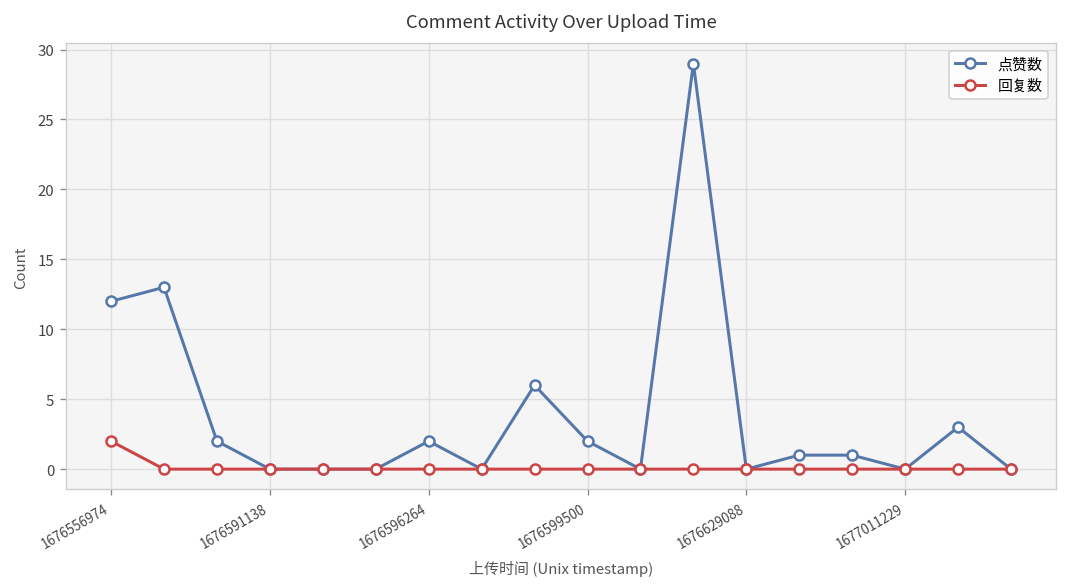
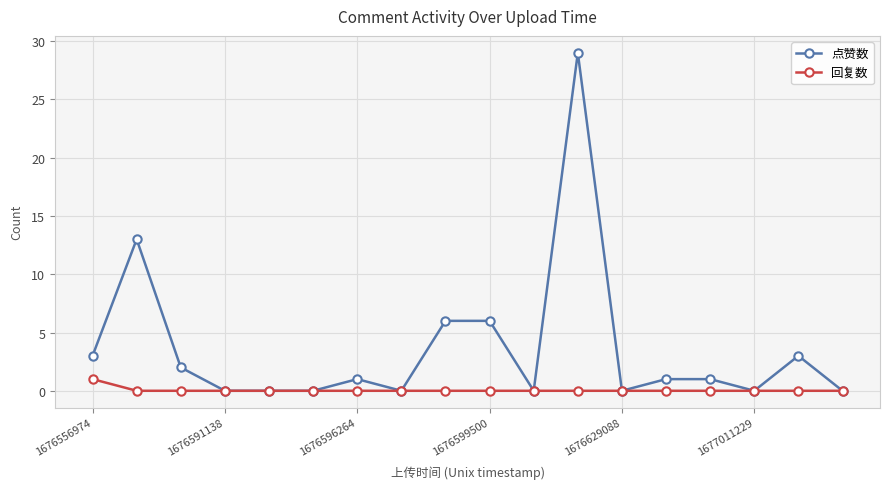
点赞数, 1676556974: 12 -> 3
回复数, 1676556974: 2 -> 1
点赞数, 1676596264: 2 -> 1
点赞数, 1676599500: 2 -> 6
